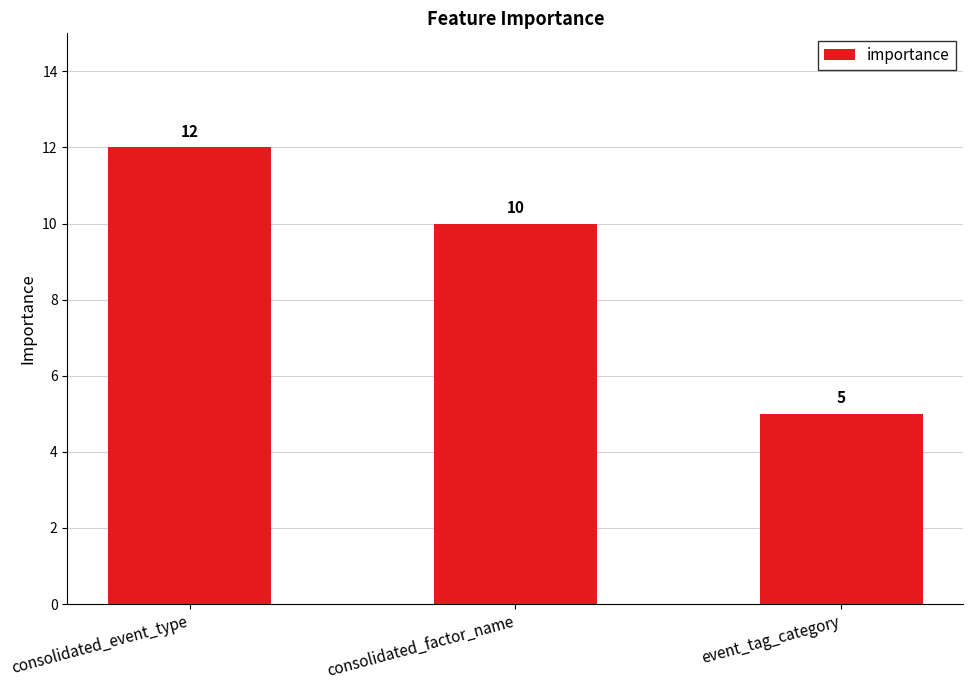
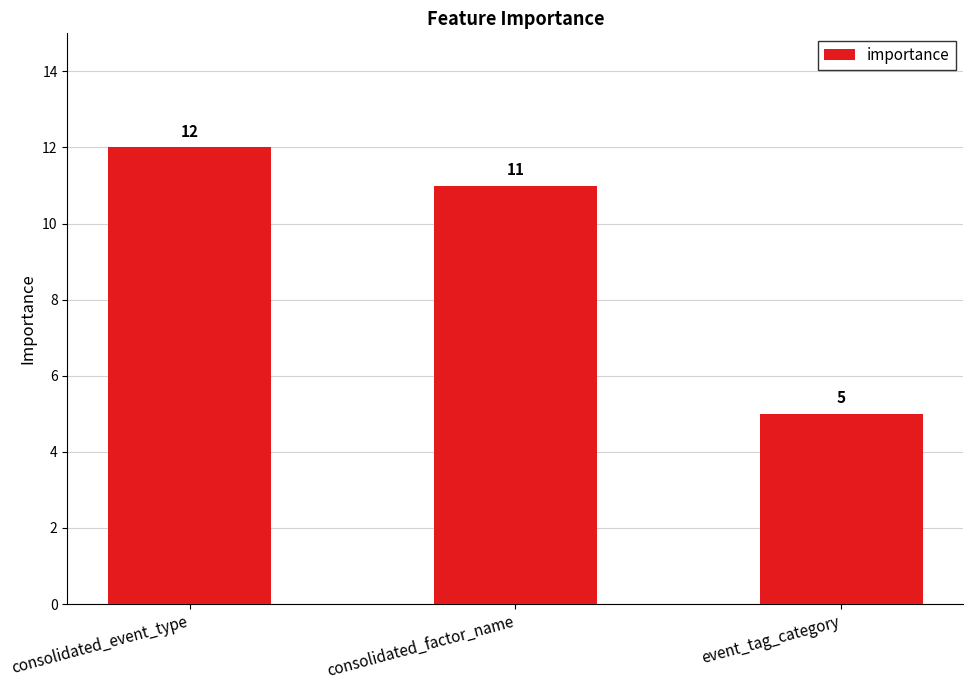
consolidated_factor_name: 10 -> 11
